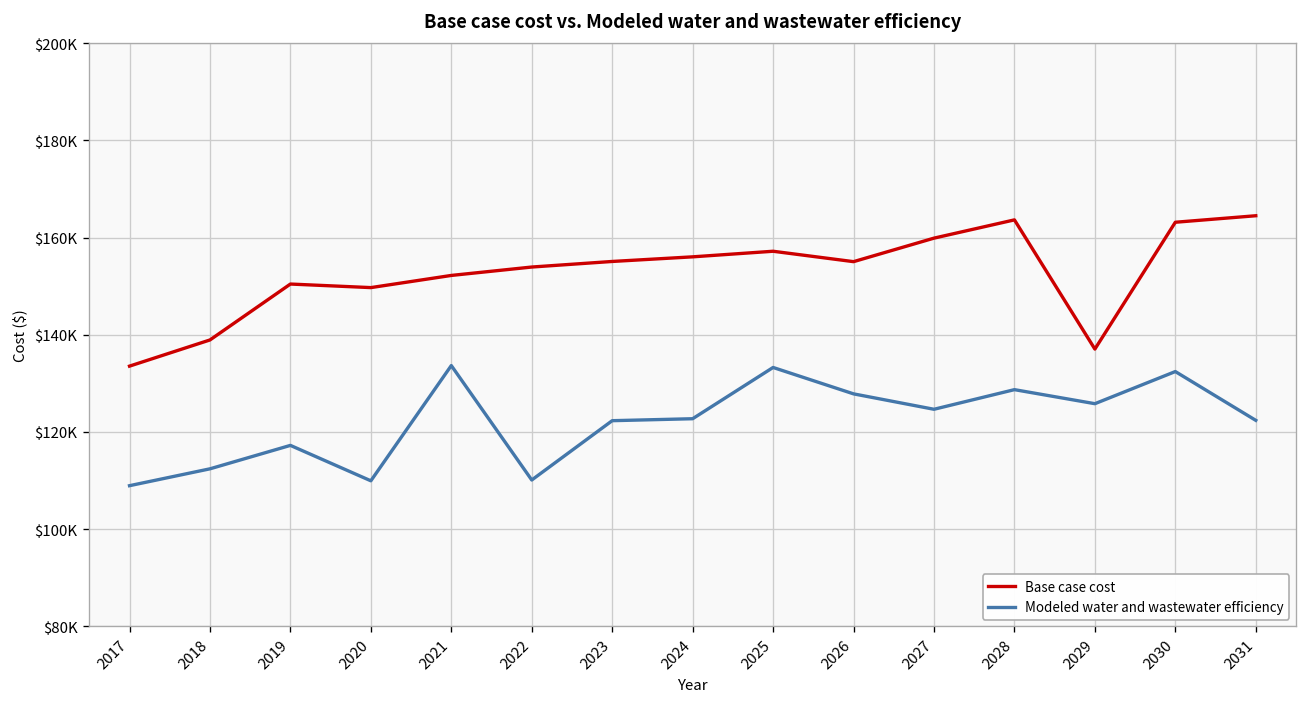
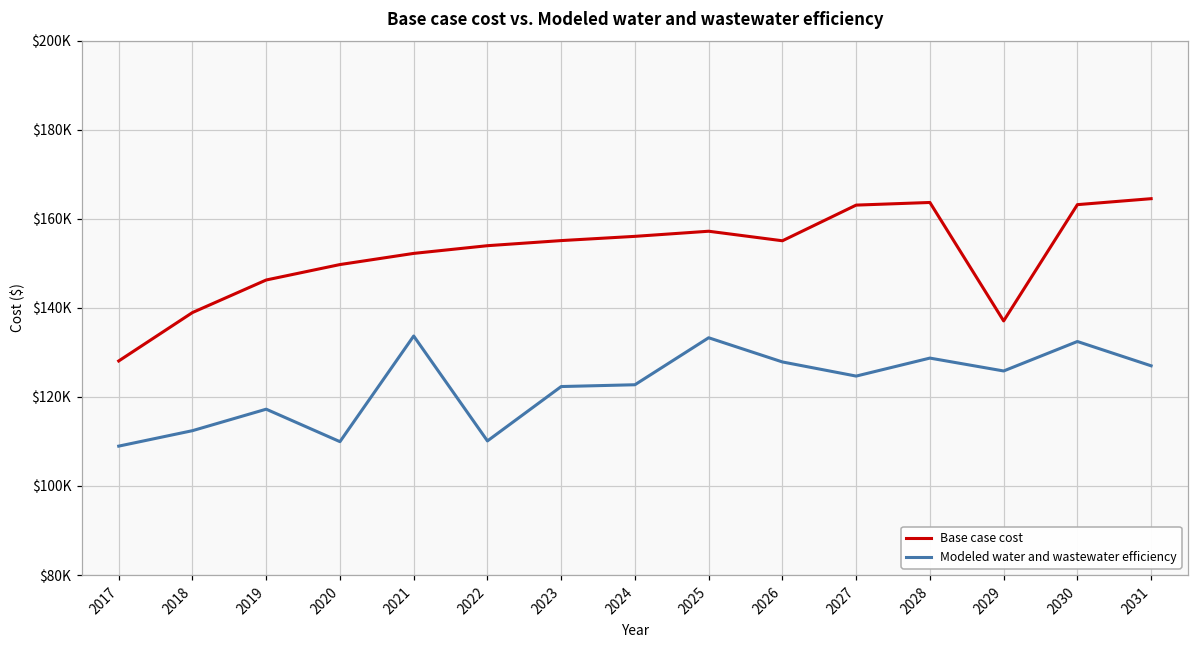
Base case cost, 2017: $134000 -> $128000
Base case cost, 2019: $150000 -> $146000
Base case cost, 2027: $160000 -> $163000
Modeled water and wastewater efficiency, 2031: $122000 -> $127000
